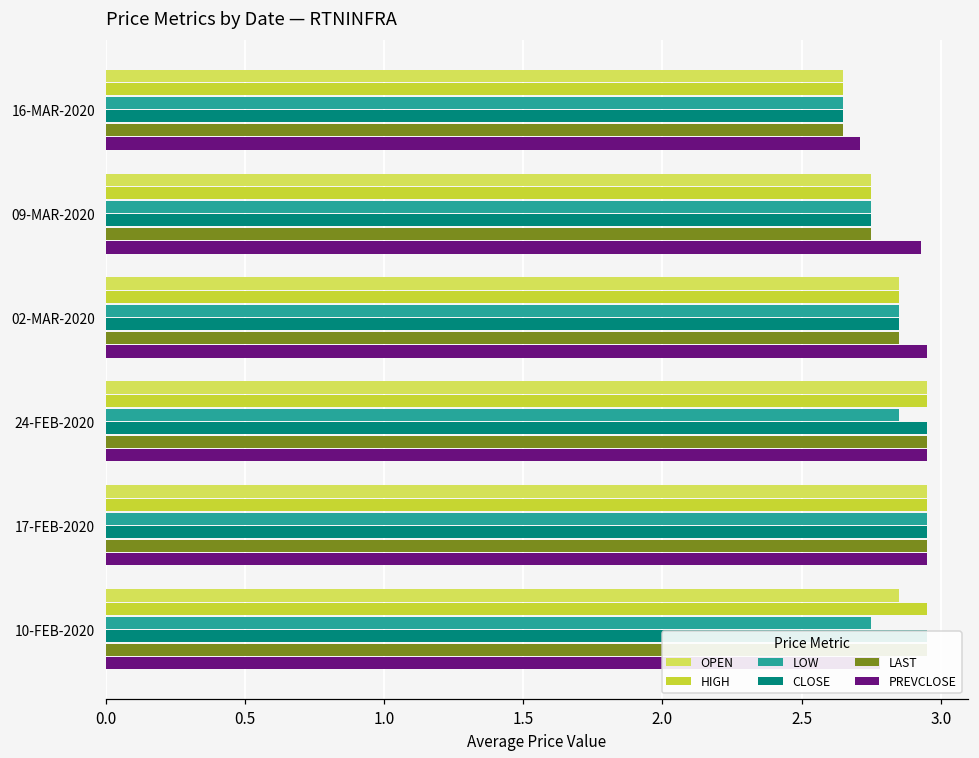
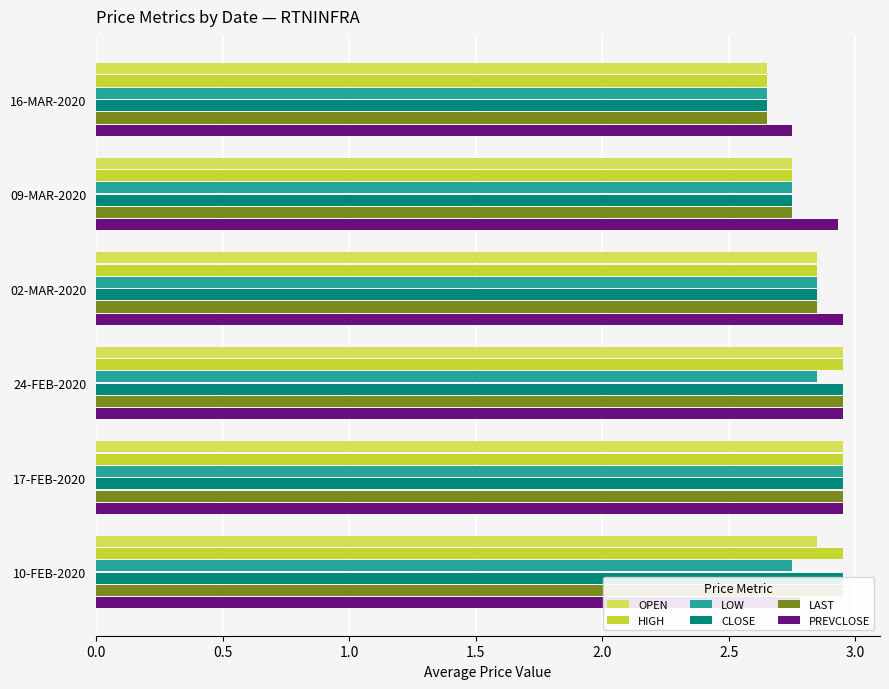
PREVCLOSE, 16-MAR-2020: 2.71 -> 2.75
